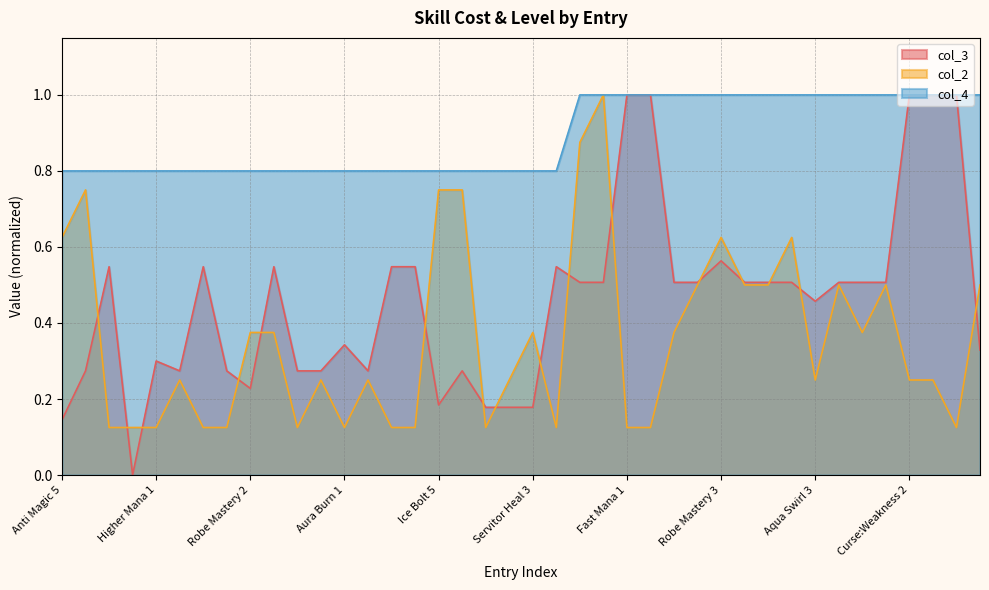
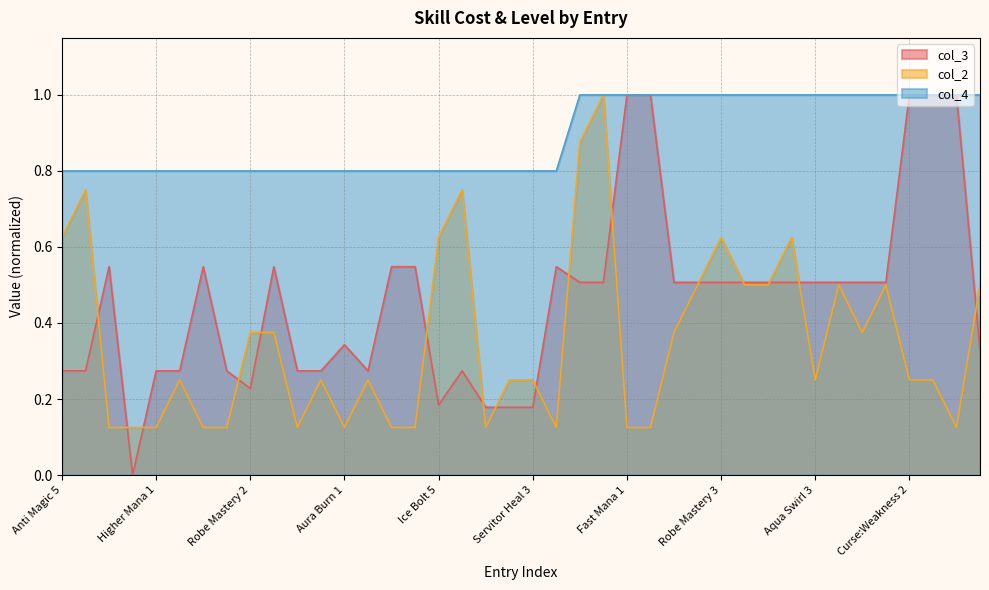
col_3, Anti Magic 5: 0.14 -> 0.27
col_3, Higher Mana 1: 0.30 -> 0.27
col_2, Ice Bolt 5: 0.75 -> 0.63
col_2, Servitor Heal 3: 0.38 -> 0.25
col_3, Robe Mastery 3: 0.56 -> 0.51
col_3, Aqua Swirl 3: 0.46 -> 0.51
